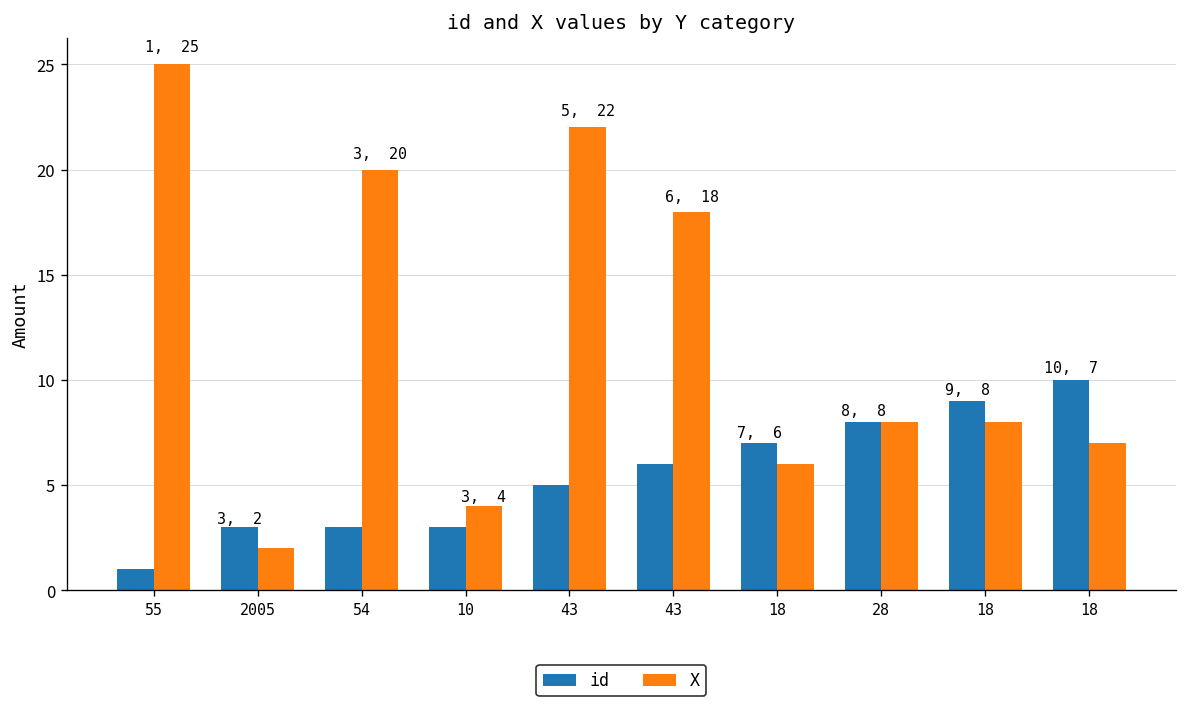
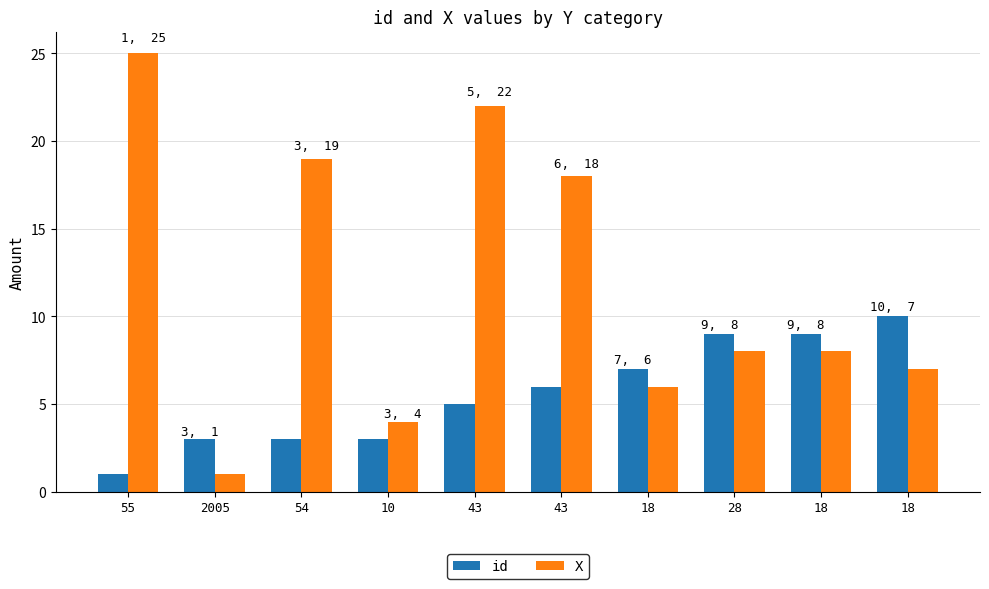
X, 2005: 2 -> 1
X, 54: 20 -> 19
id, 28: 8, -> 9,
